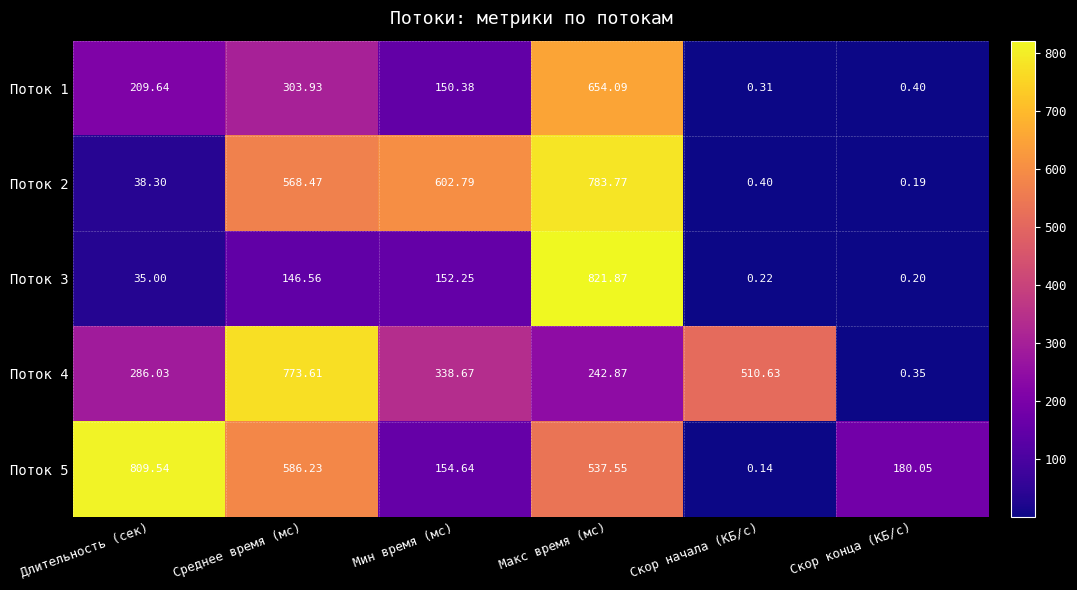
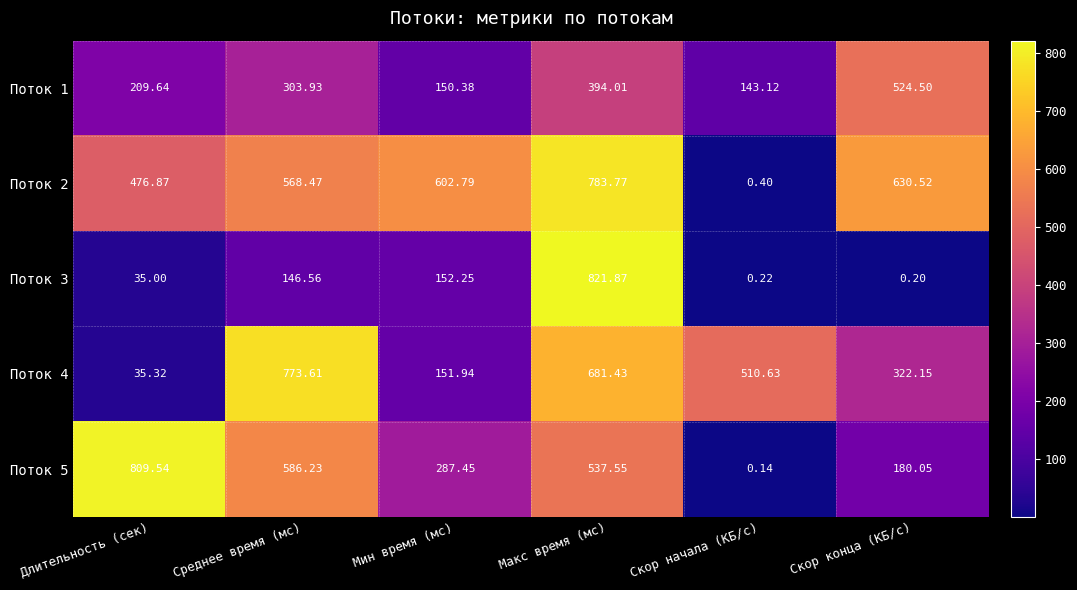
Поток 1, Макс время (мс): 654.09 -> 394.01
Поток 1, Скор начала (КБ/с): 0.31 -> 143.12
Поток 1, Скор конца (КБ/с): 0.40 -> 524.50
Поток 2, Длительность (сек): 38.30 -> 476.87
Поток 2, Скор конца (КБ/с): 0.19 -> 630.52
Поток 4, Длительность (сек): 286.03 -> 35.32
Поток 4, Мин время (мс): 338.67 -> 151.94
Поток 4, Макс время (мс): 242.87 -> 681.43
Поток 4, Скор конца (КБ/с): 0.35 -> 322.15
Поток 5, Мин время (мс): 154.64 -> 287.45
